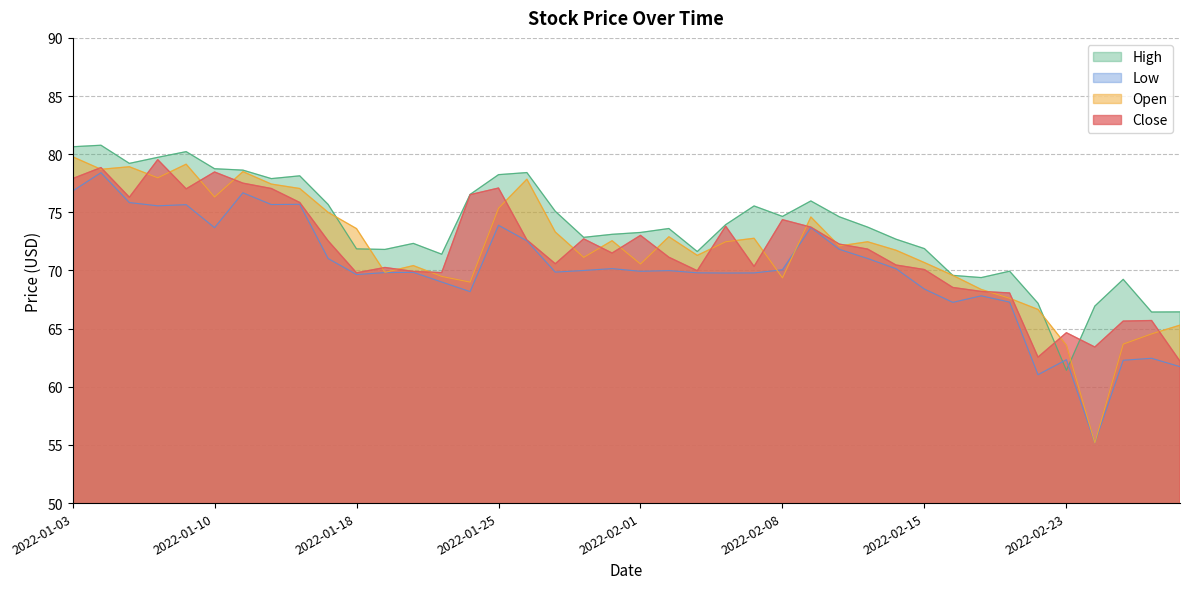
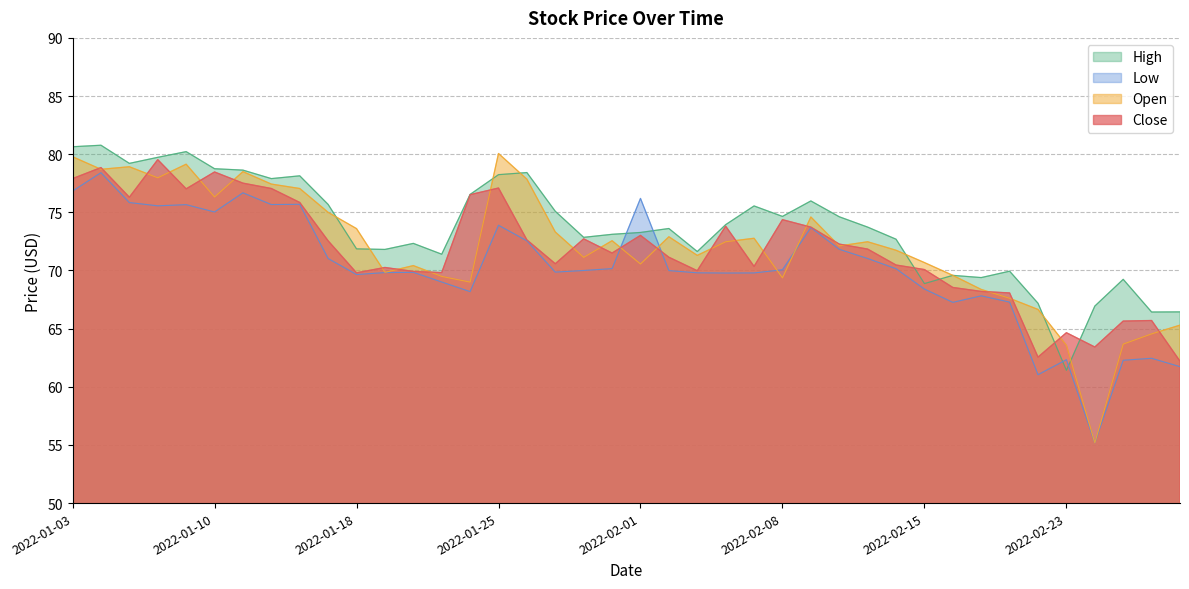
Low, 2022-01-10: 73.7 -> 75.0
Open, 2022-01-25: 75.3 -> 80.1
Low, 2022-02-01: 69.9 -> 76.2
High, 2022-02-15: 71.9 -> 68.9
